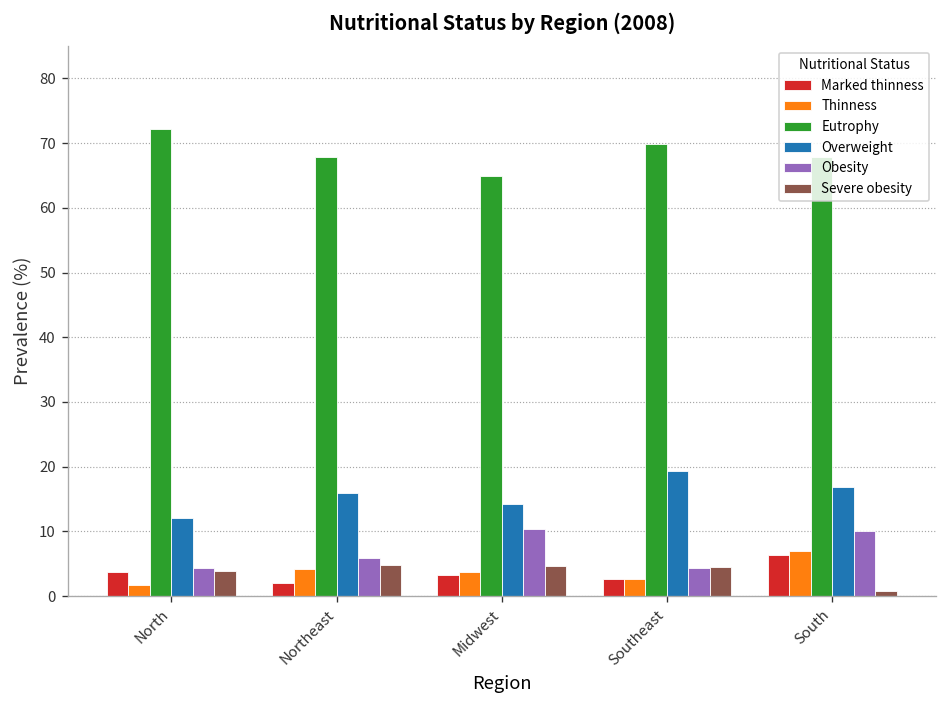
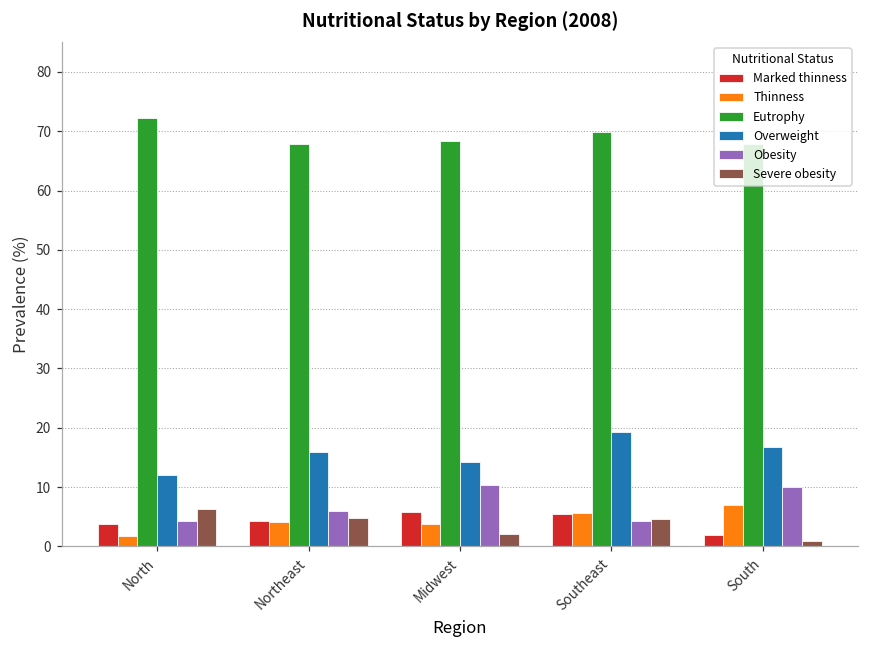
Severe obesity, North: 4 -> 6
Marked thinness, Northeast: 2 -> 4
Marked thinness, Midwest: 3 -> 6
Eutrophy, Midwest: 65 -> 68
Severe obesity, Midwest: 5 -> 2
Marked thinness, Southeast: 3 -> 5
Thinness, Southeast: 3 -> 6
Marked thinness, South: 6 -> 2
